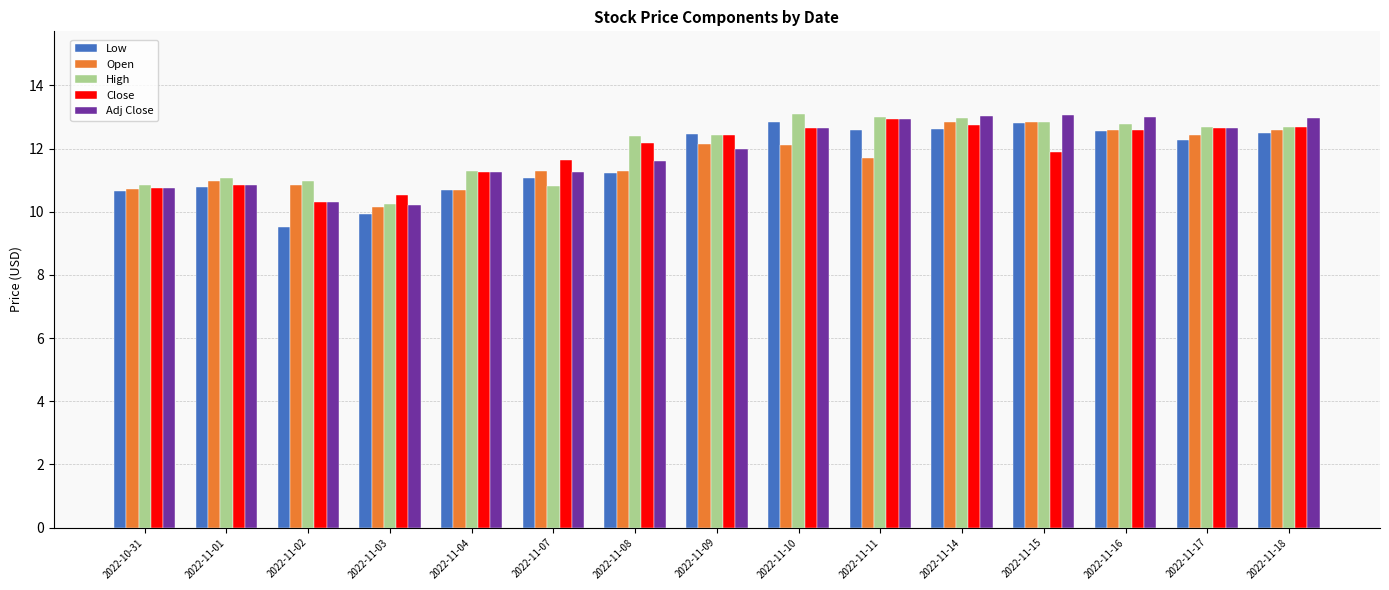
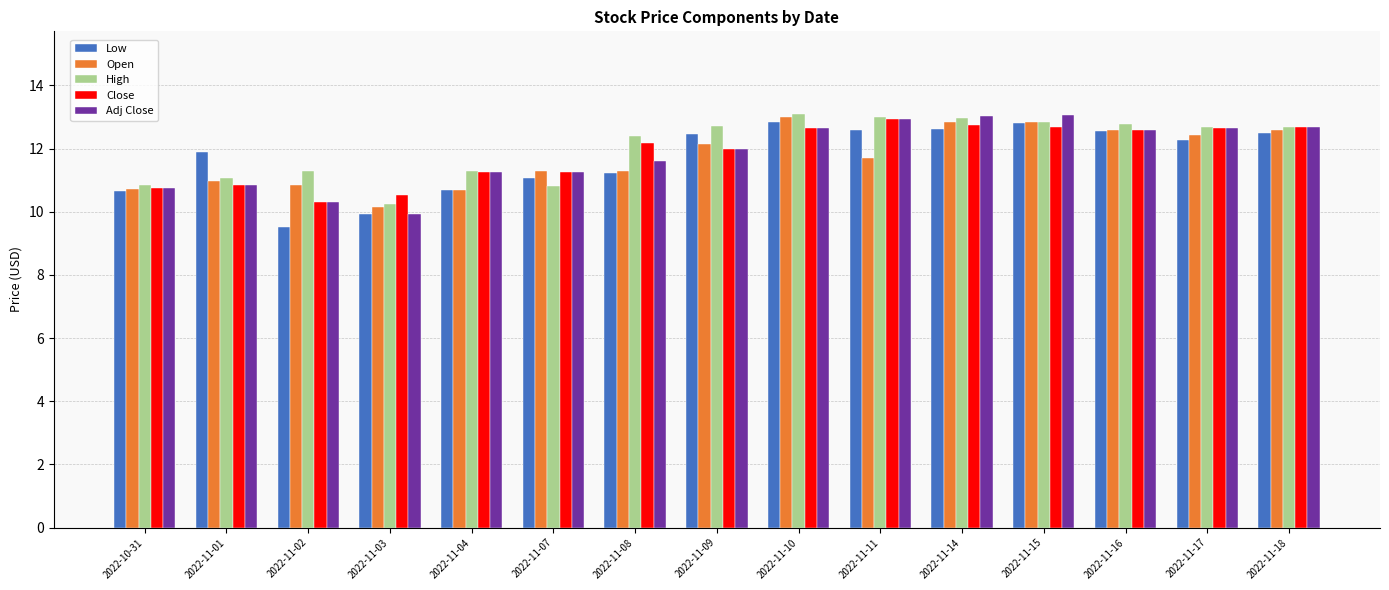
Low, 2022-11-01: 10.8 -> 11.9
High, 2022-11-02: 11.0 -> 11.3
Adj Close, 2022-11-03: 10.2 -> 9.9
Close, 2022-11-07: 11.6 -> 11.3
High, 2022-11-09: 12.4 -> 12.7
Close, 2022-11-09: 12.4 -> 12.0
Open, 2022-11-10: 12.1 -> 13.0
Close, 2022-11-15: 11.9 -> 12.7
Adj Close, 2022-11-16: 13.0 -> 12.6
Adj Close, 2022-11-18: 13.0 -> 12.7
